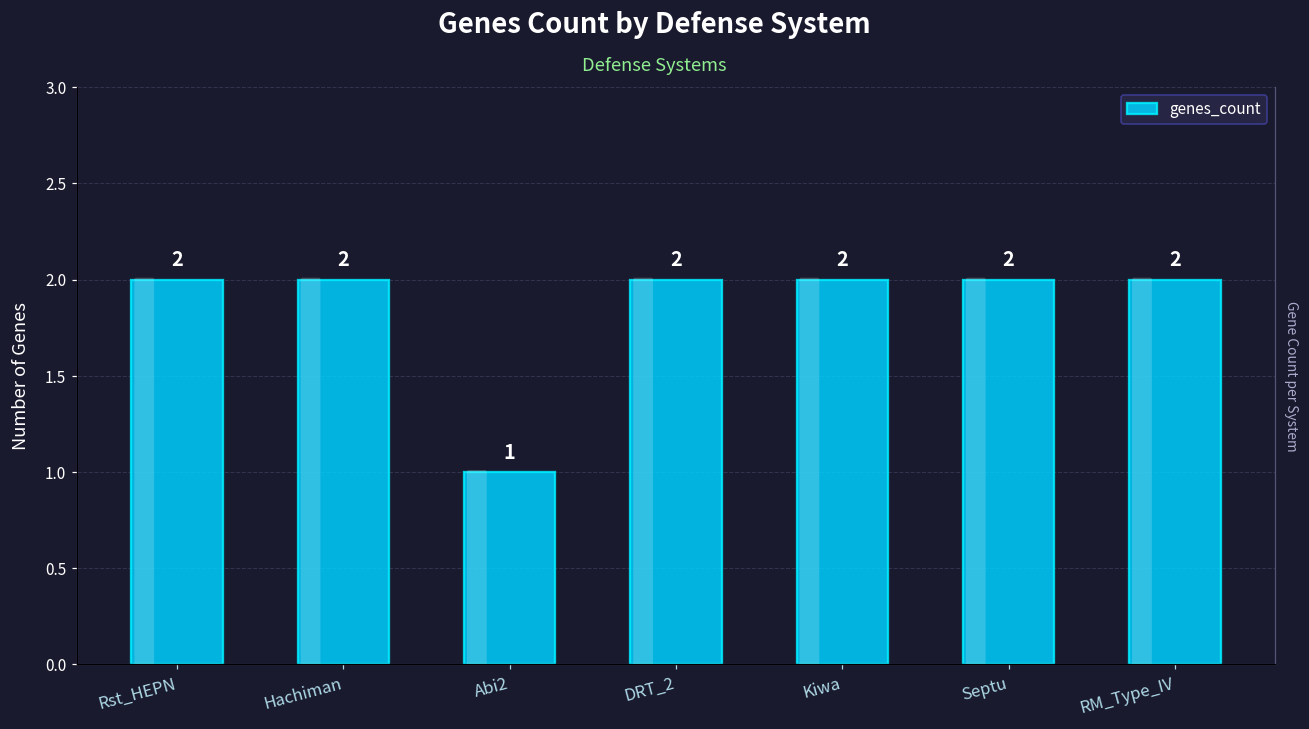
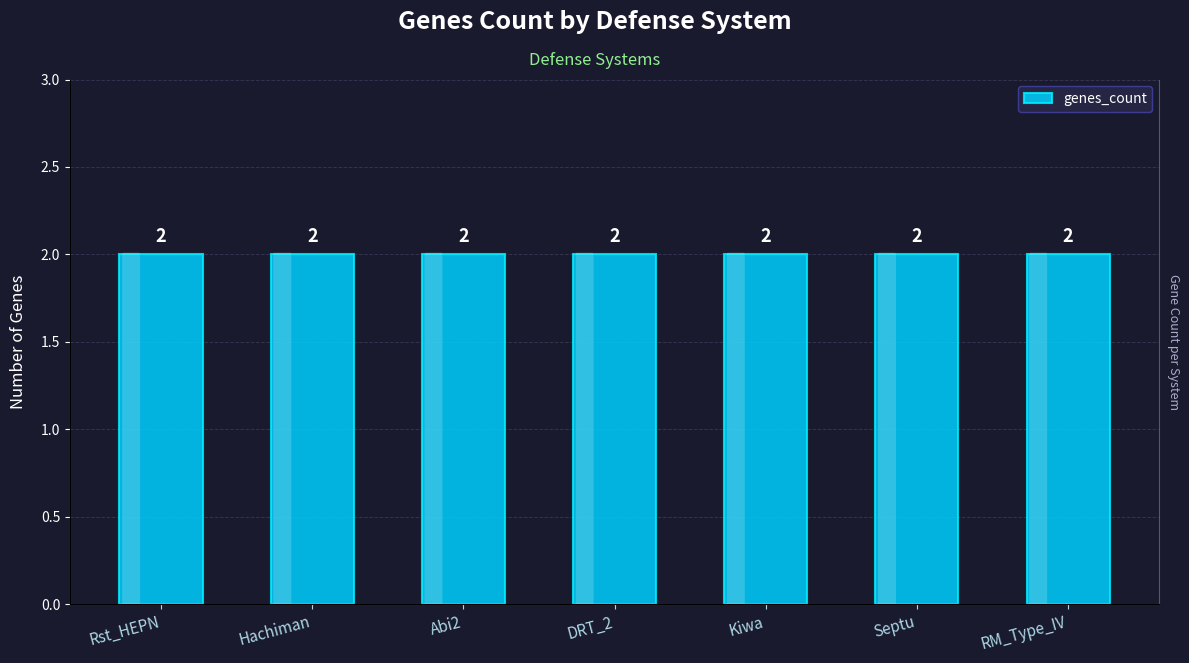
Abi2: 1 -> 2
